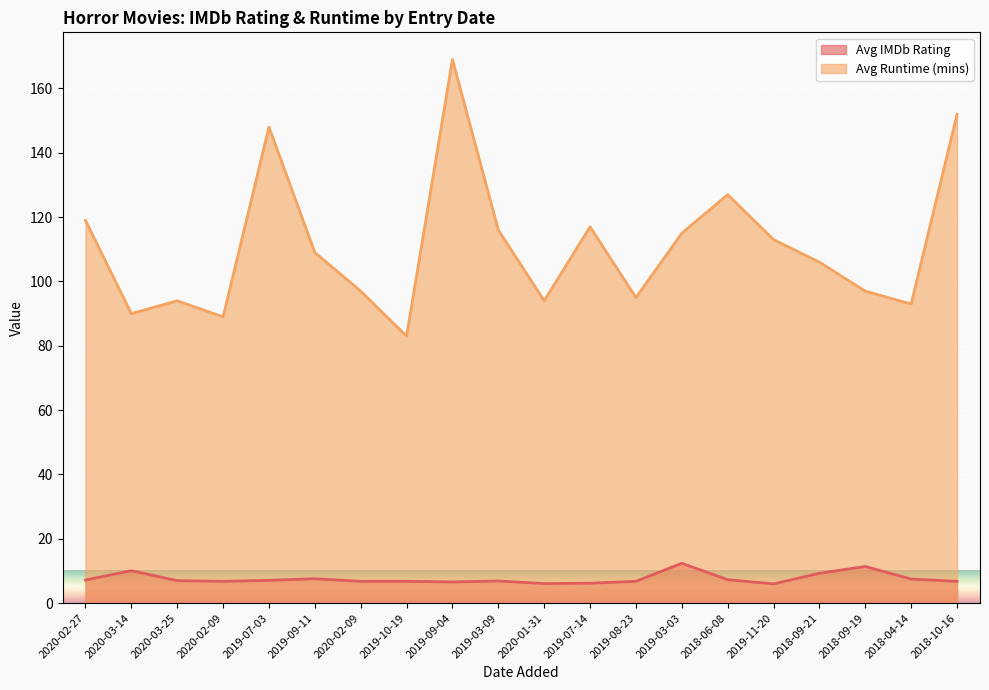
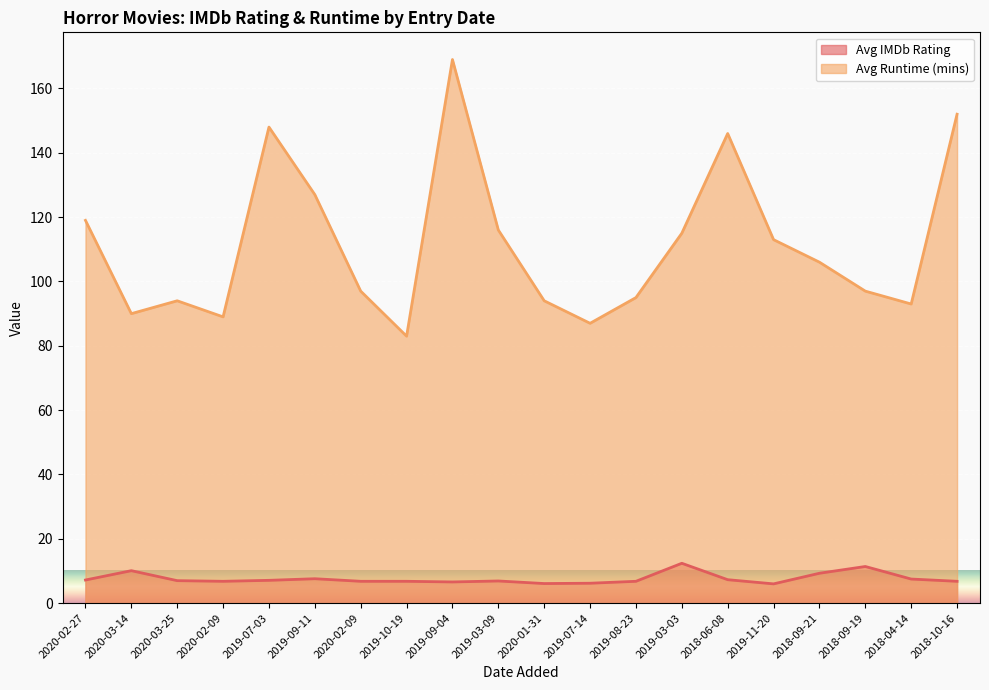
Avg Runtime (mins), 2019-09-11: 109 -> 127
Avg Runtime (mins), 2019-07-14: 117 -> 87
Avg Runtime (mins), 2018-06-08: 127 -> 146
